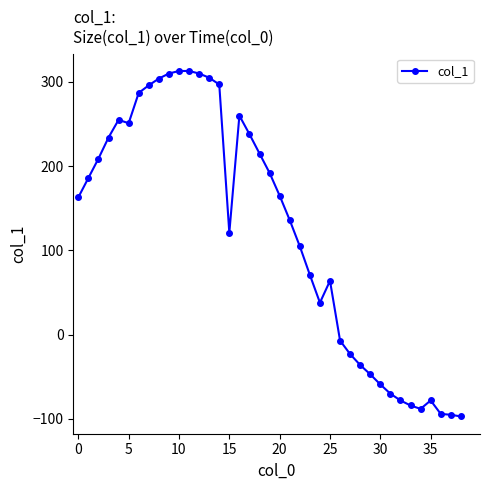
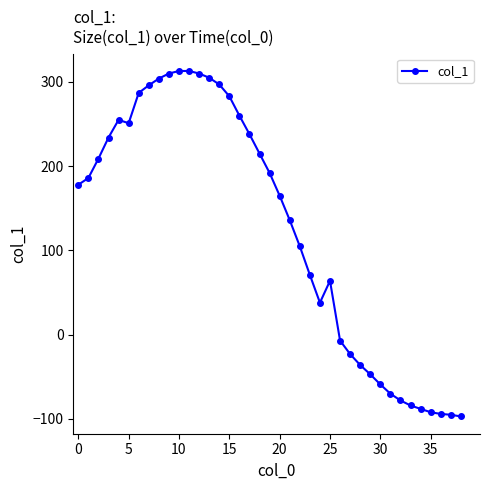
0: 160 -> 180
15: 120 -> 280
35: -80 -> -90
